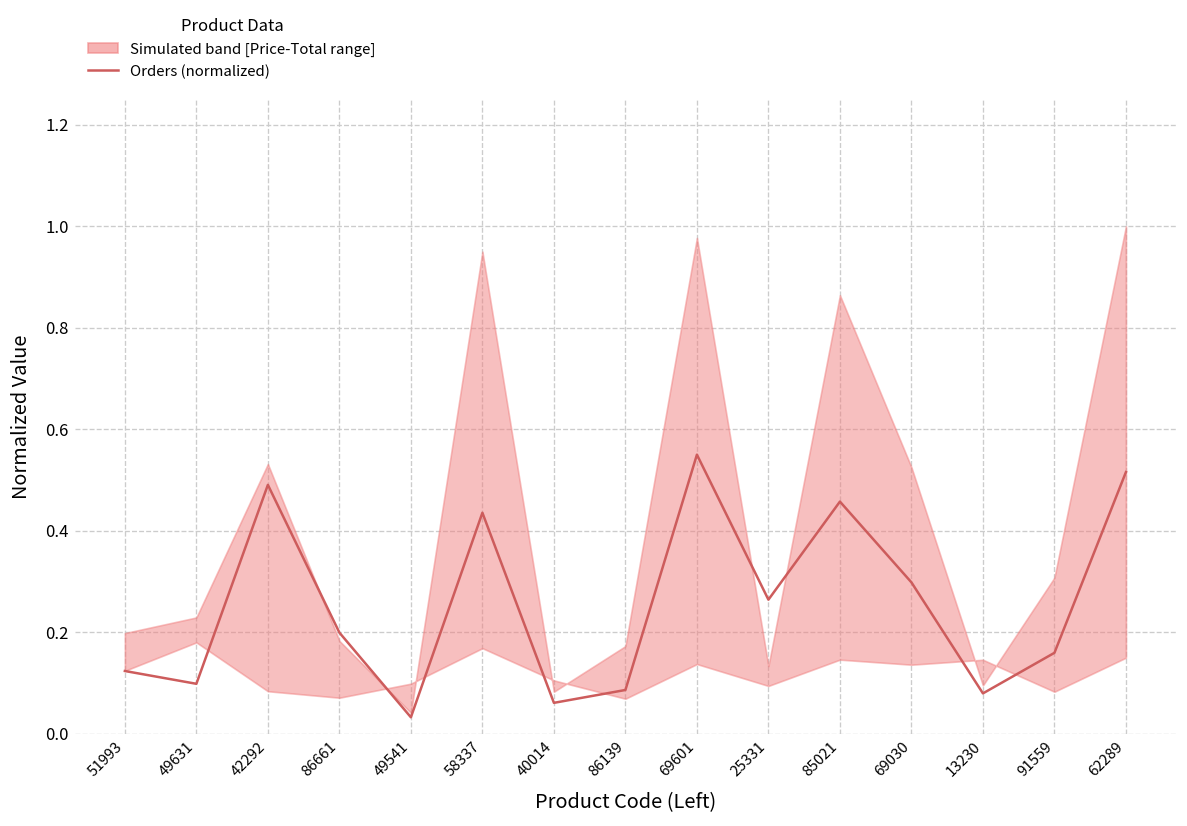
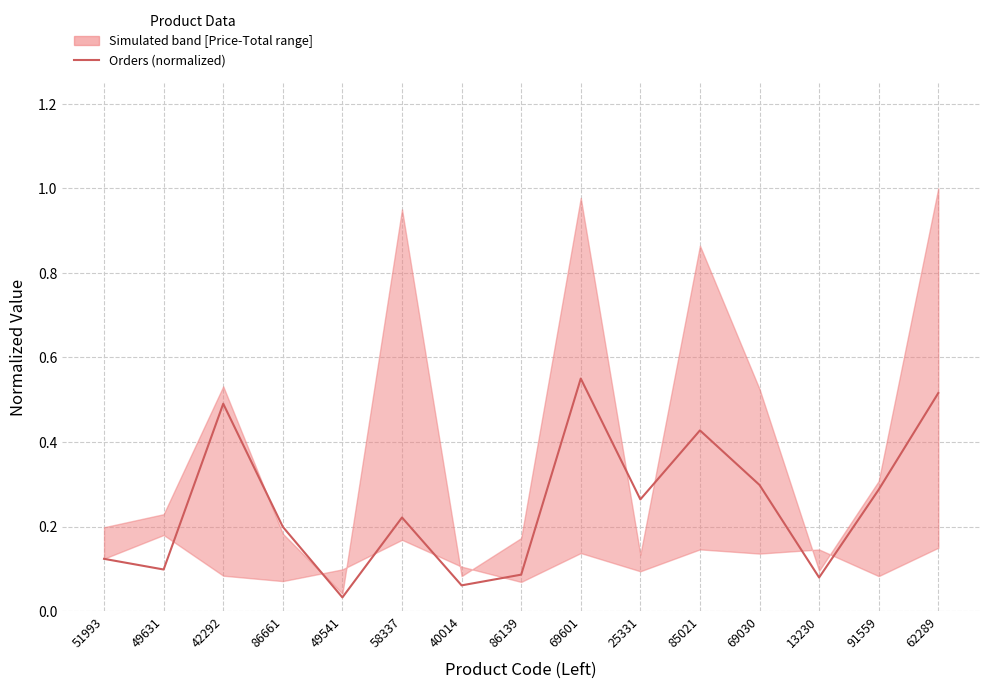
Orders (normalized), 58337: 0.44 -> 0.22
Orders (normalized), 85021: 0.46 -> 0.43
Orders (normalized), 91559: 0.16 -> 0.29
